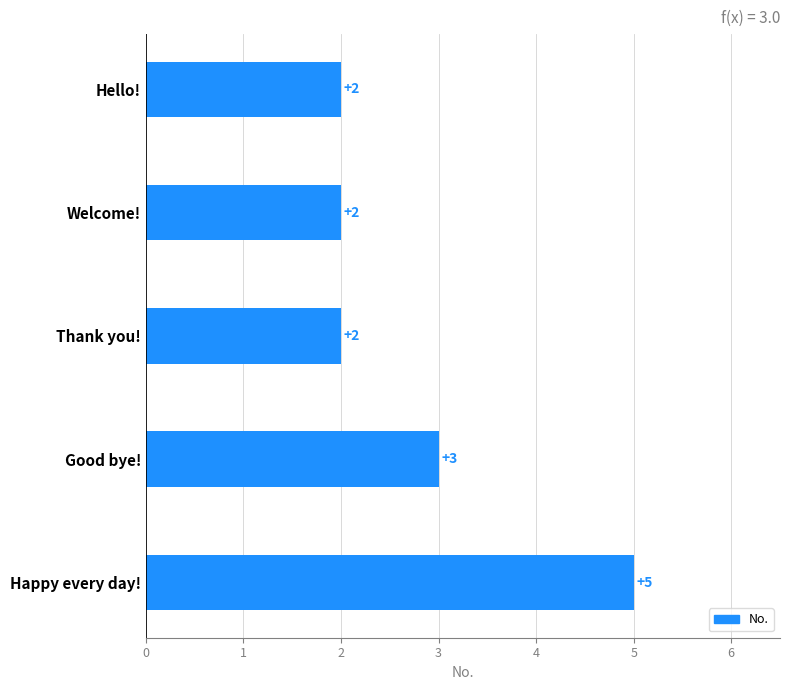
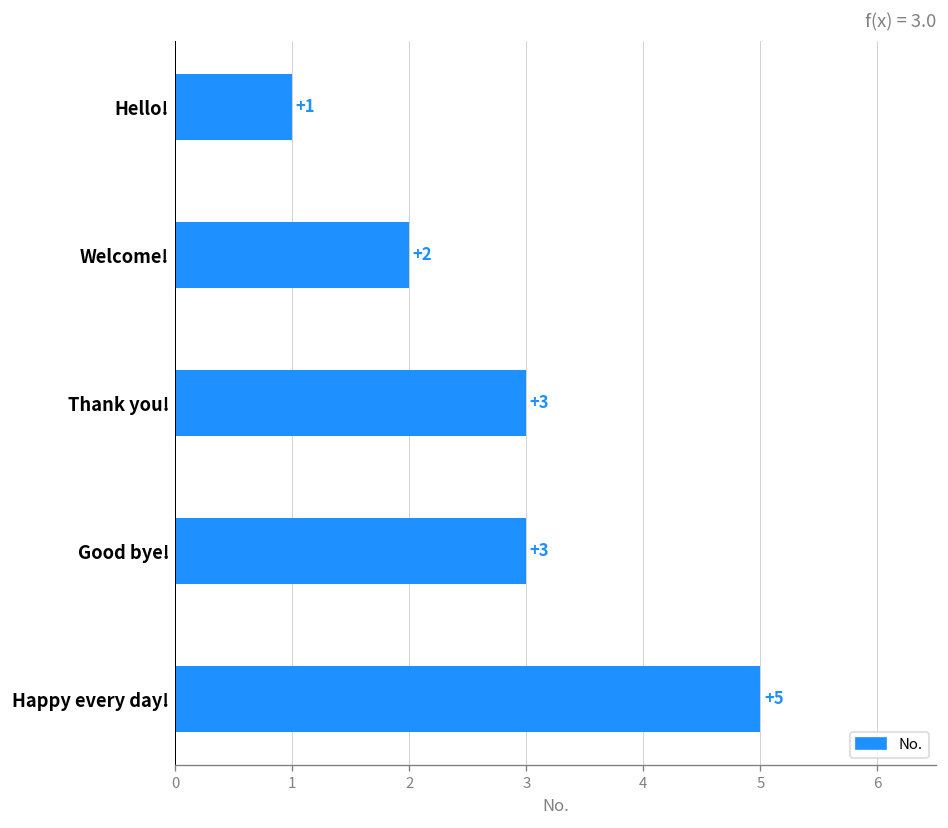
Hello!: +2 -> +1
Thank you!: +2 -> +3
